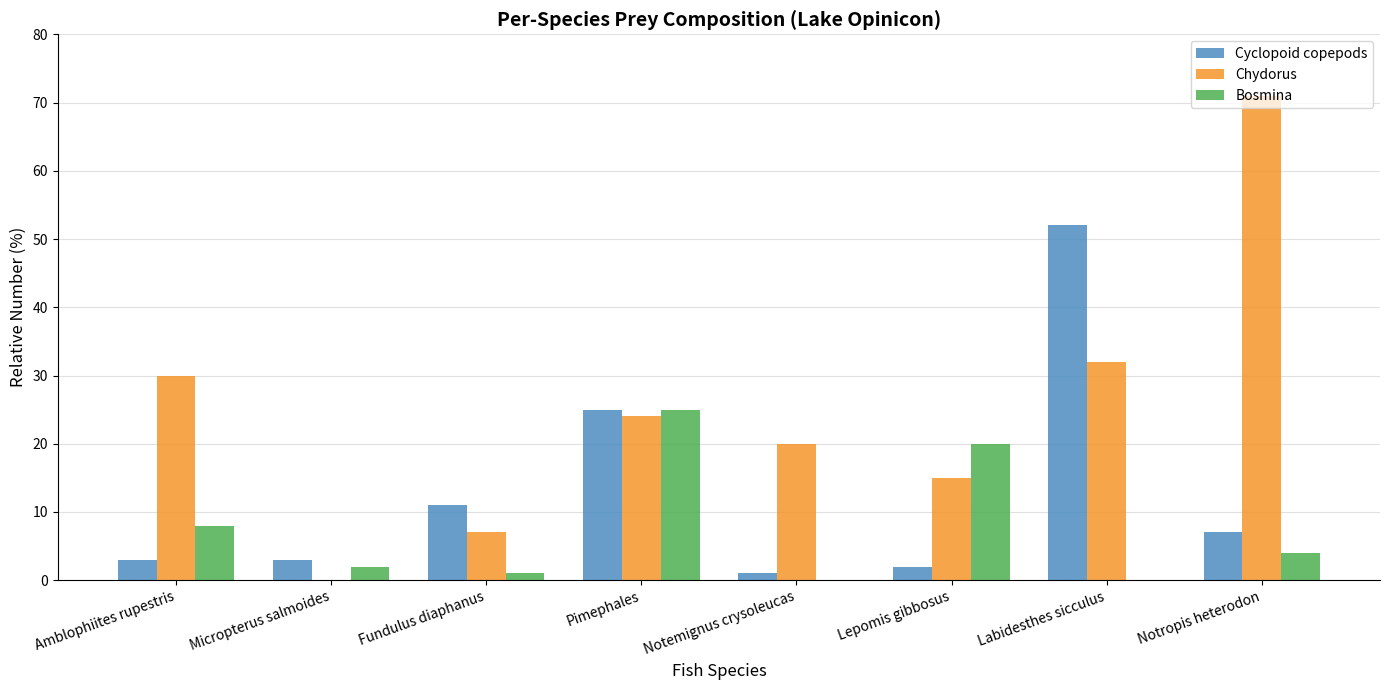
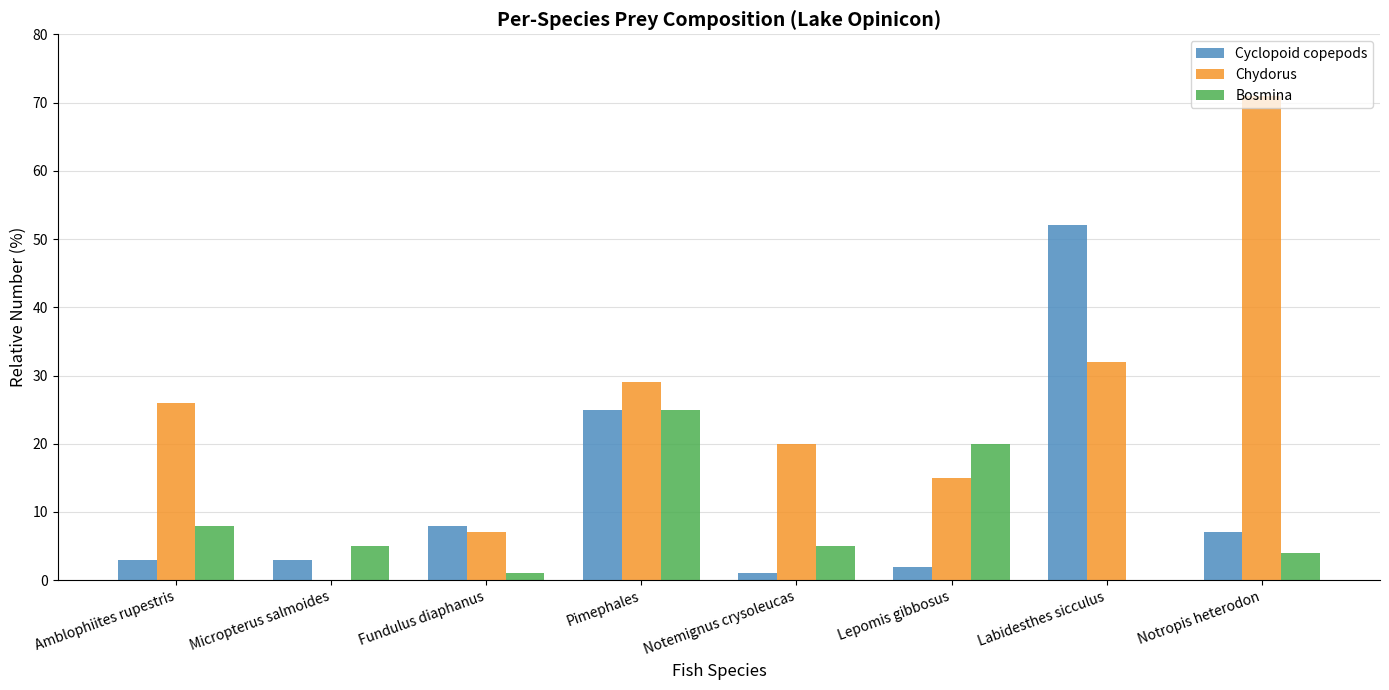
Chydorus, Amblophiites rupestris: 30 -> 26
Bosmina, Micropterus salmoides: 2 -> 5
Cyclopoid copepods, Fundulus diaphanus: 11 -> 8
Chydorus, Pimephales: 24 -> 29
Bosmina, Notemignus crysoleucas: 0 -> 5
